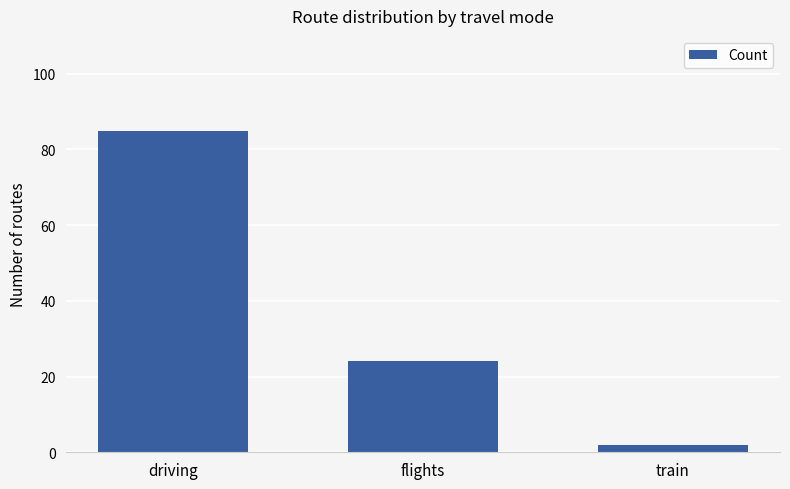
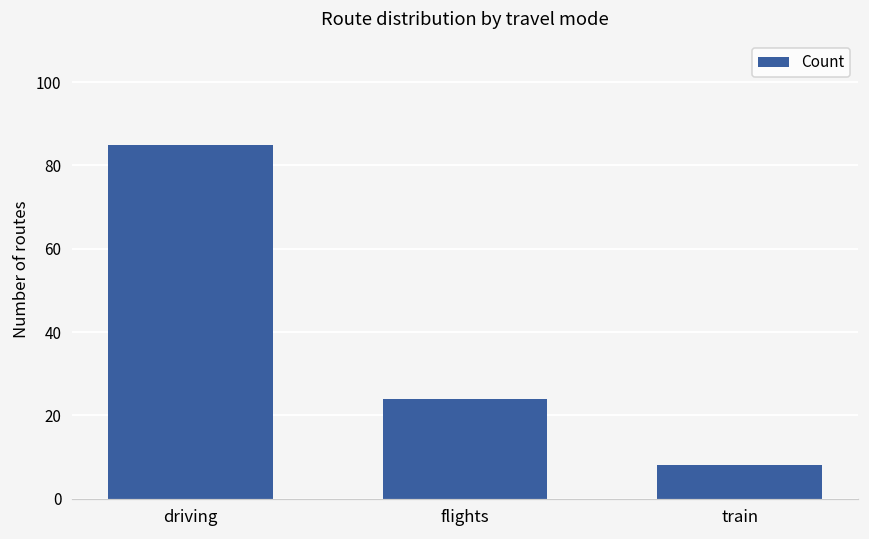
train: 2 -> 8
